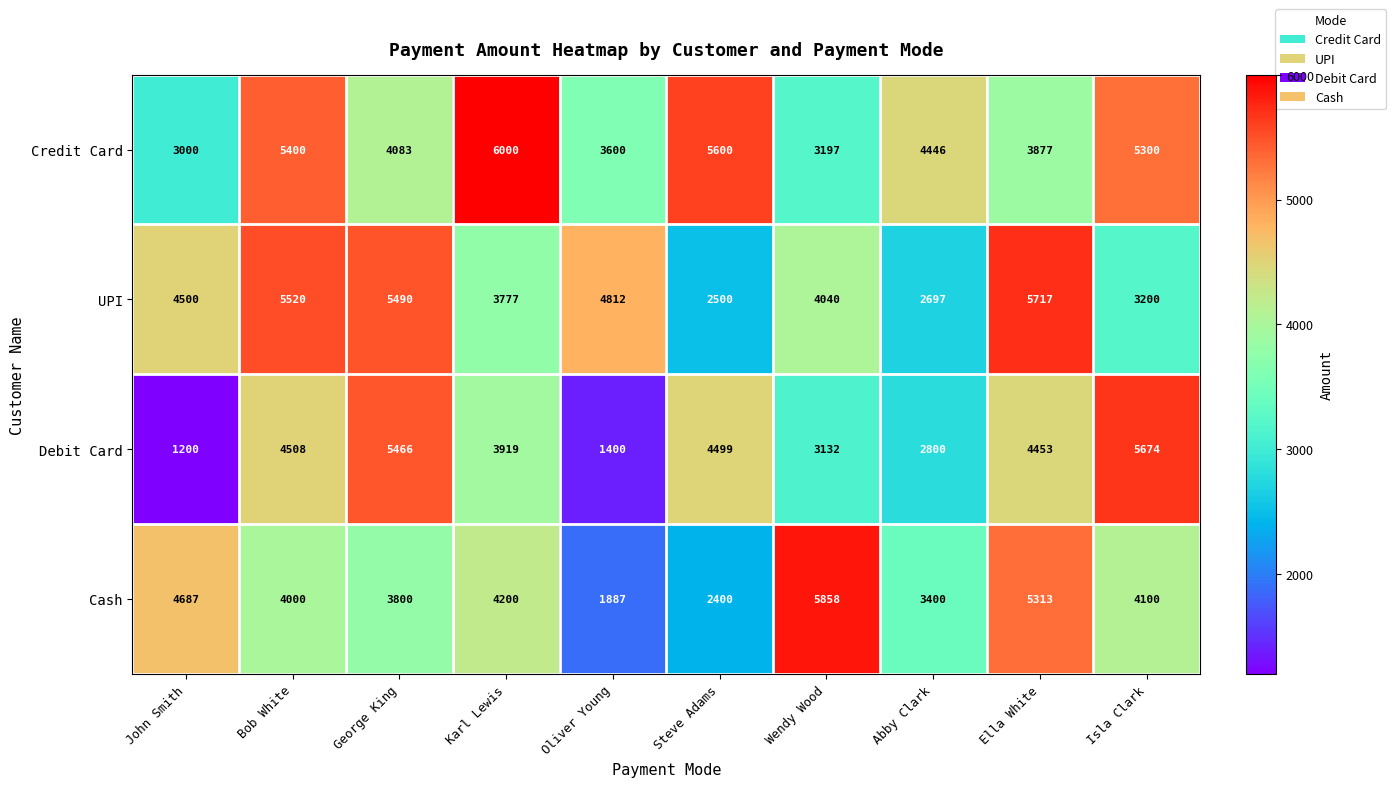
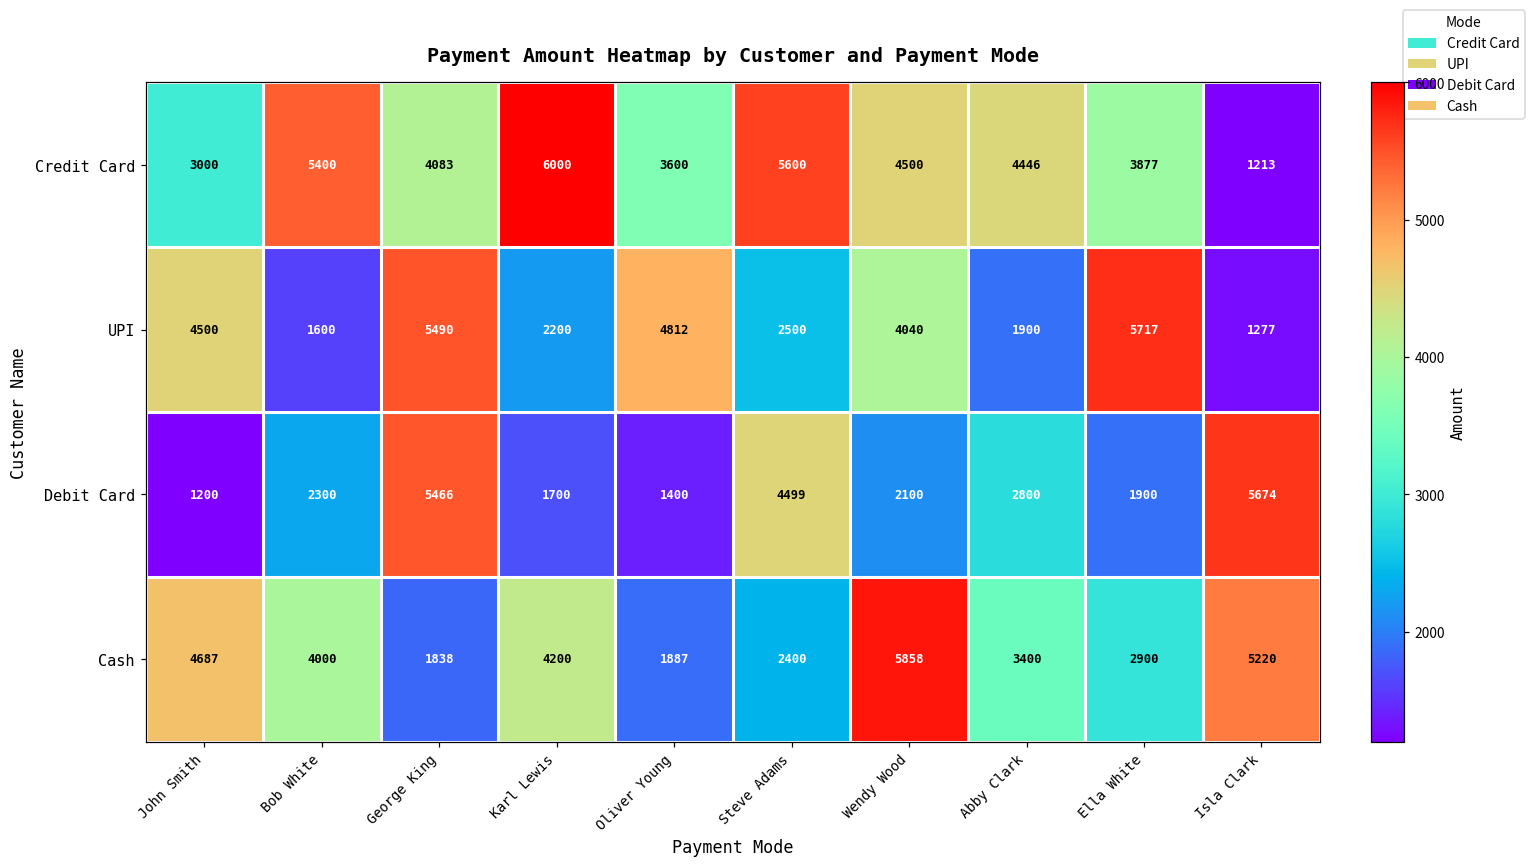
Credit Card, Wendy Wood: 3197 -> 4500
Credit Card, Isla Clark: 5300 -> 1213
UPI, Bob White: 5520 -> 1600
UPI, Karl Lewis: 3777 -> 2200
UPI, Abby Clark: 2697 -> 1900
UPI, Isla Clark: 3200 -> 1277
Debit Card, Bob White: 4508 -> 2300
Debit Card, Karl Lewis: 3919 -> 1700
Debit Card, Wendy Wood: 3132 -> 2100
Debit Card, Ella White: 4453 -> 1900
Cash, George King: 3800 -> 1838
Cash, Ella White: 5313 -> 2900
Cash, Isla Clark: 4100 -> 5220
